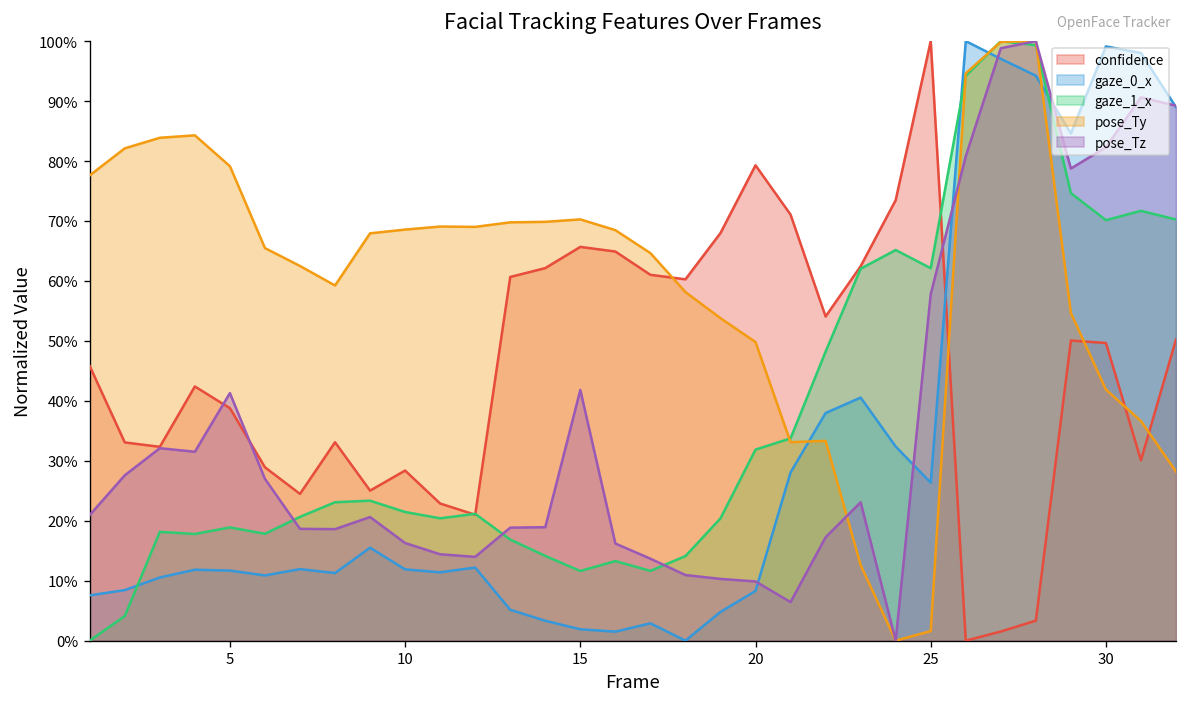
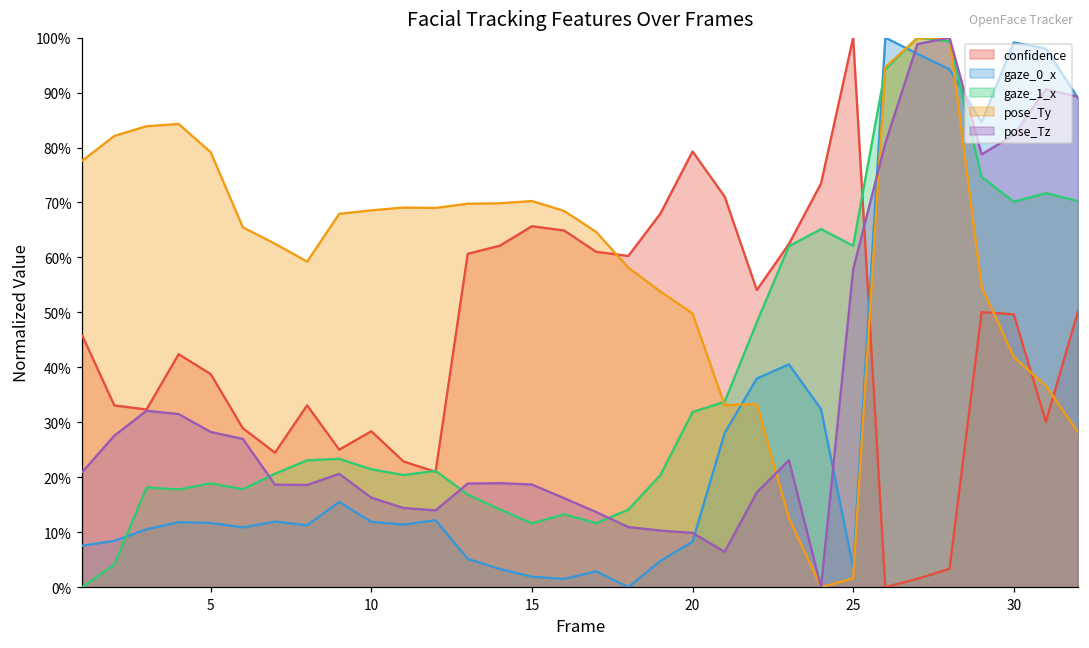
pose_Tz, 5: 41% -> 28%
pose_Tz, 15: 42% -> 19%
gaze_0_x, 25: 26% -> 4%
